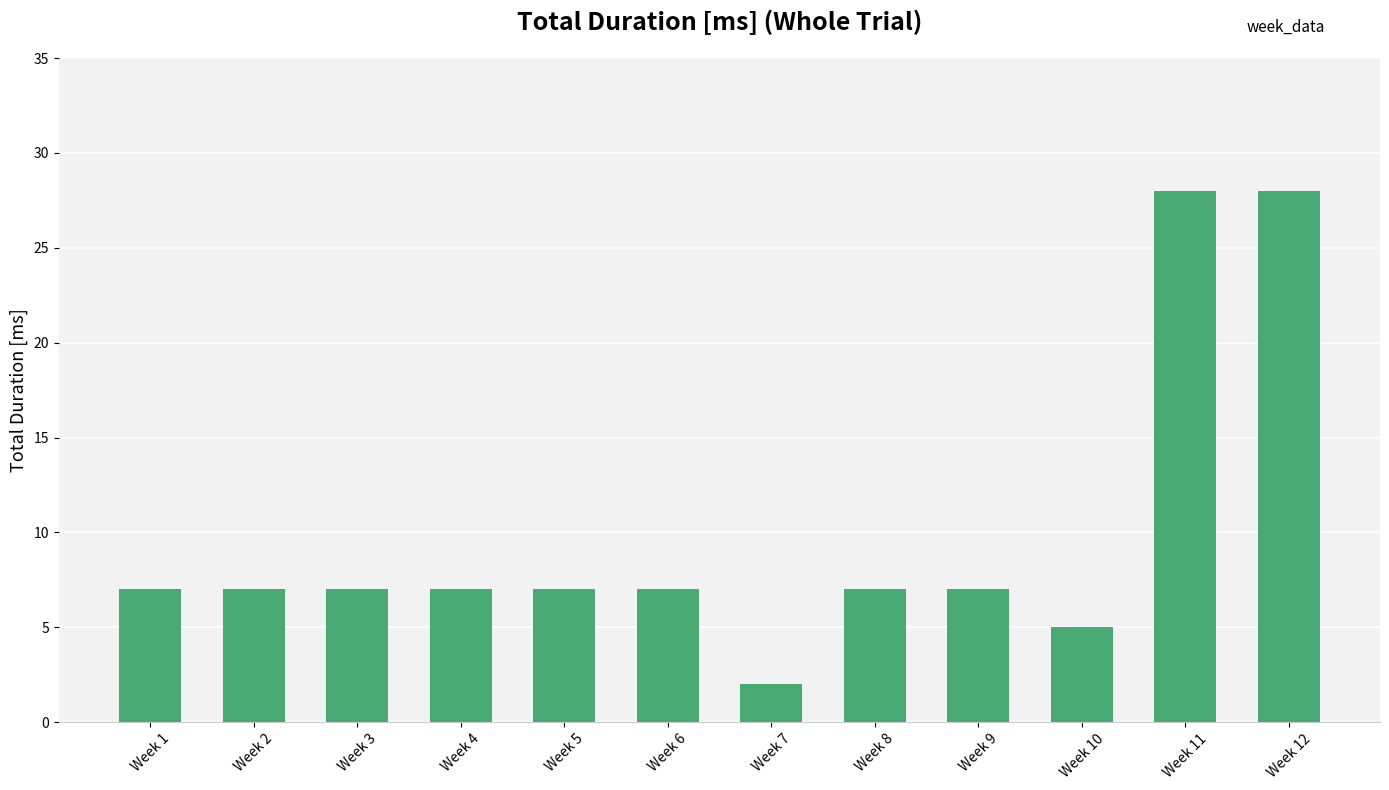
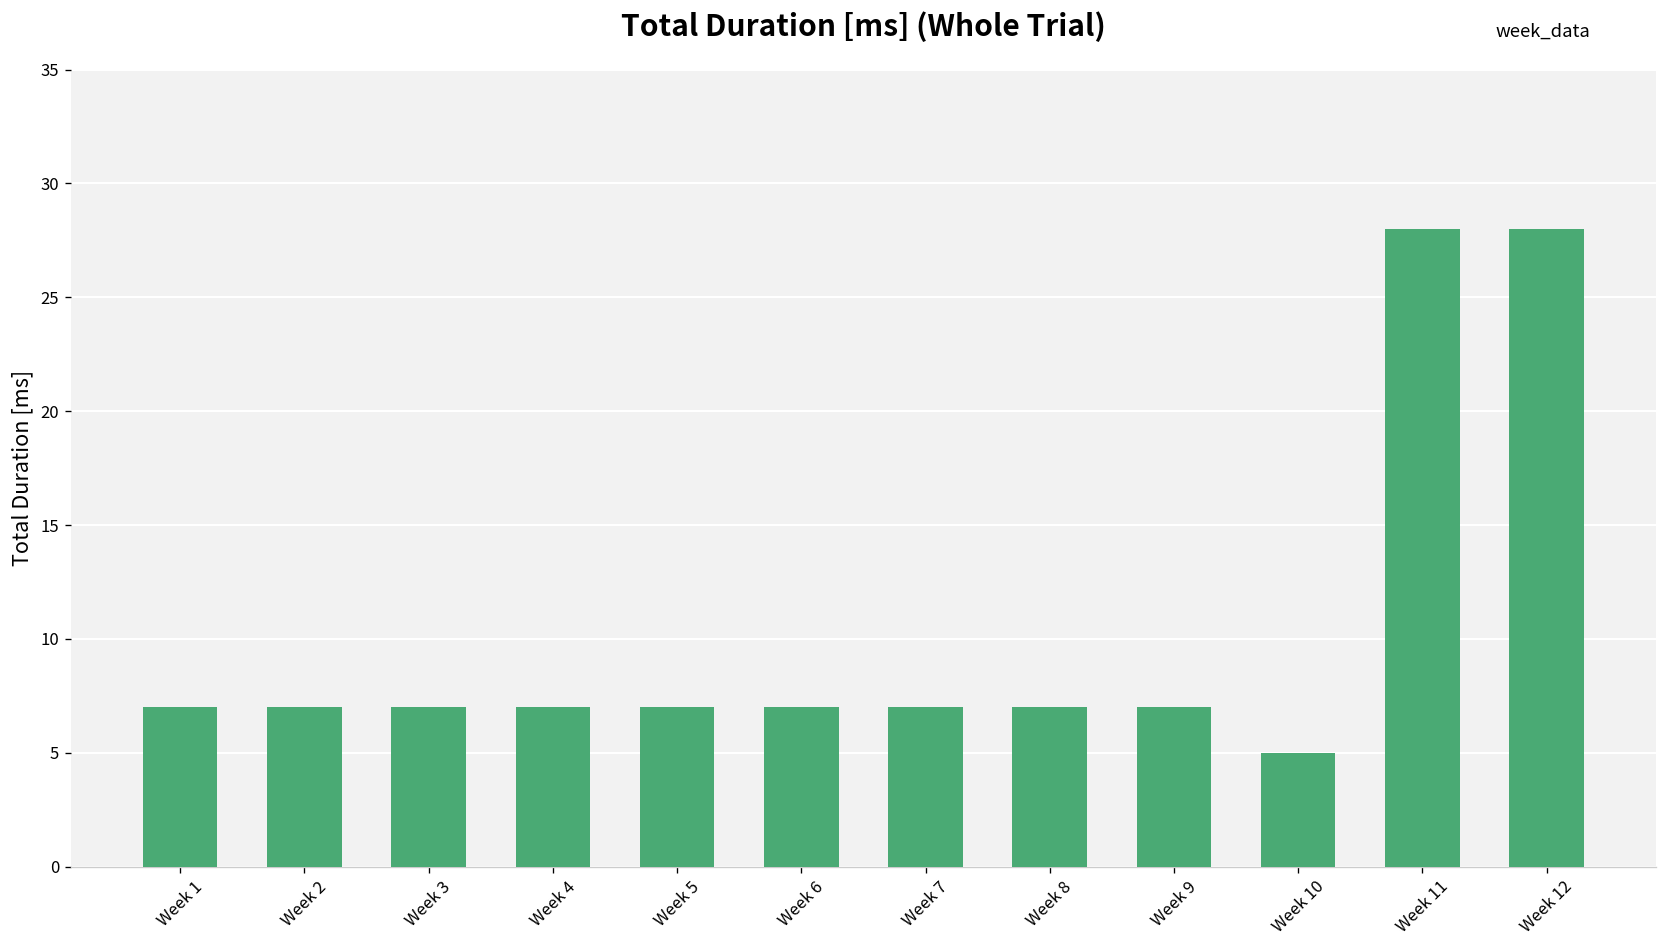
Week 7: 2 -> 7
